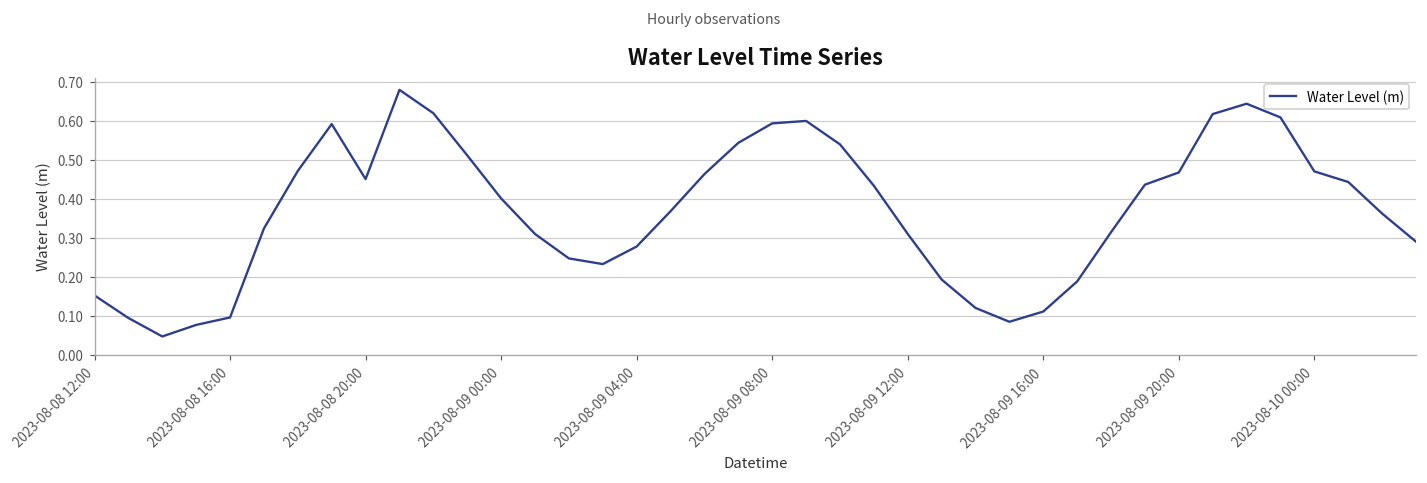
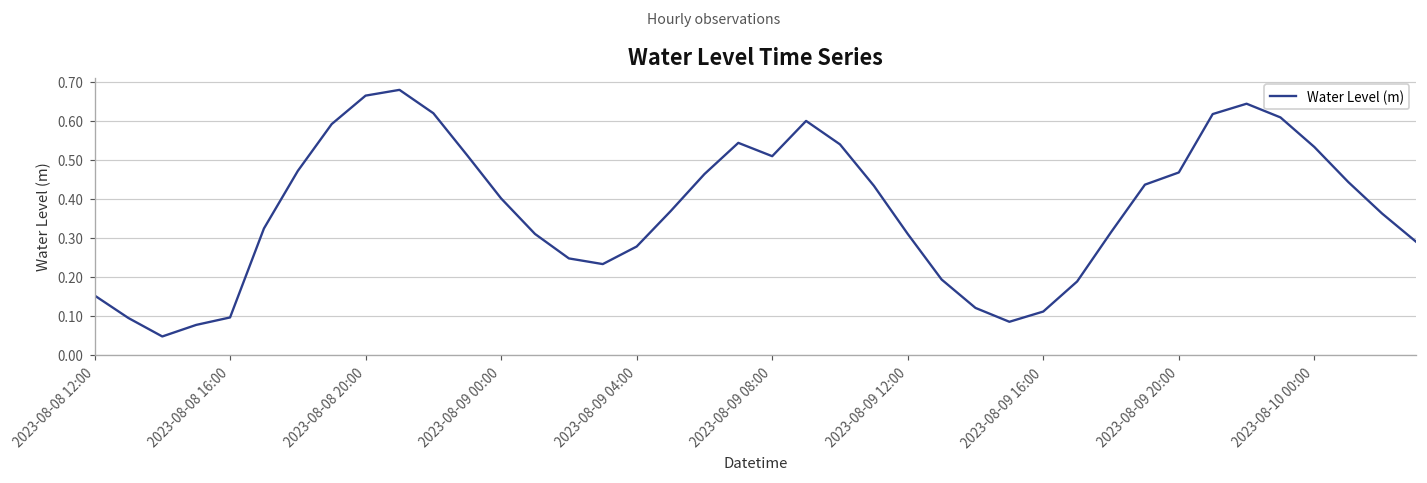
2023-08-08 20:00: 0.45 -> 0.67
2023-08-09 08:00: 0.59 -> 0.51
2023-08-10 00:00: 0.47 -> 0.53
